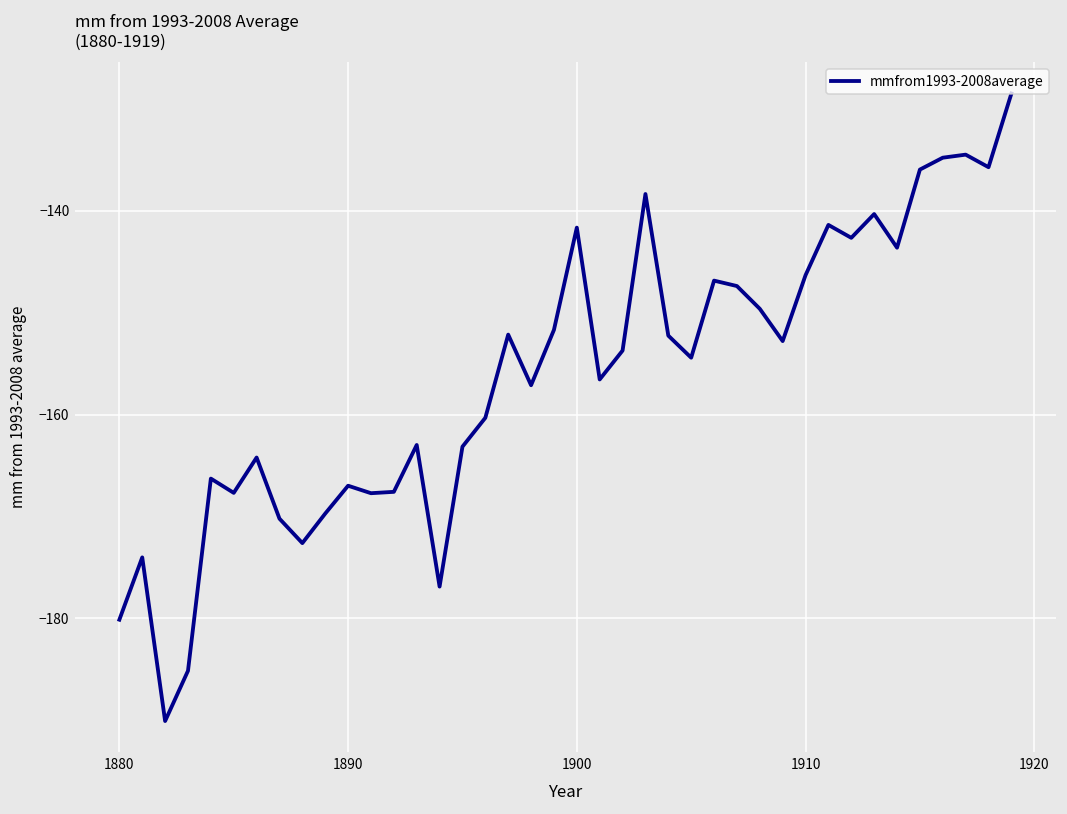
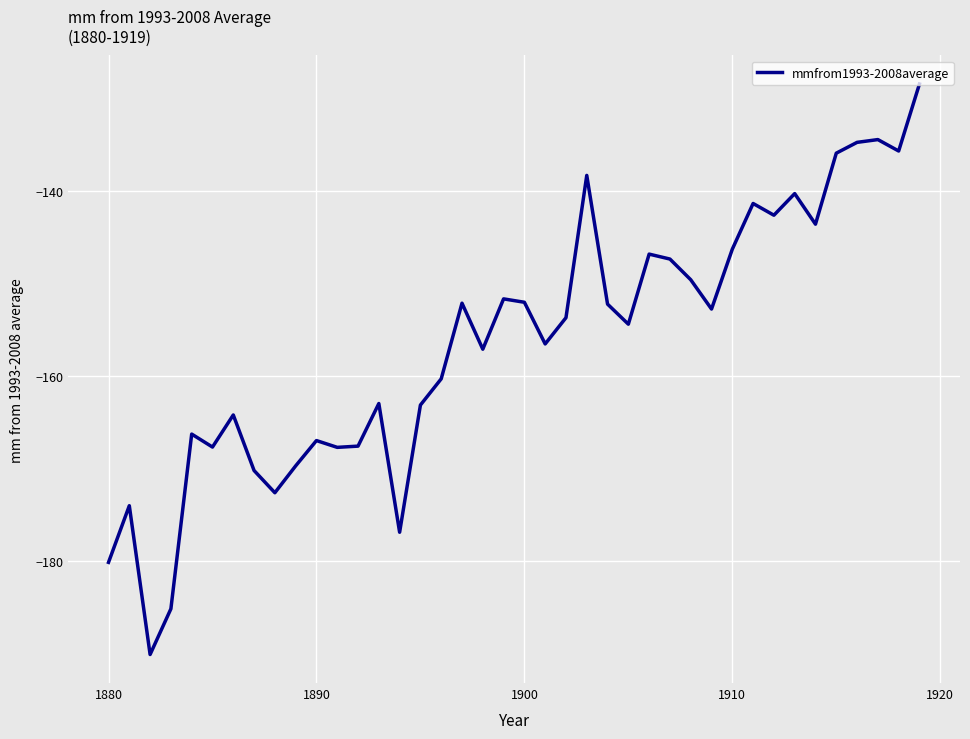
1900: -142 -> -152
